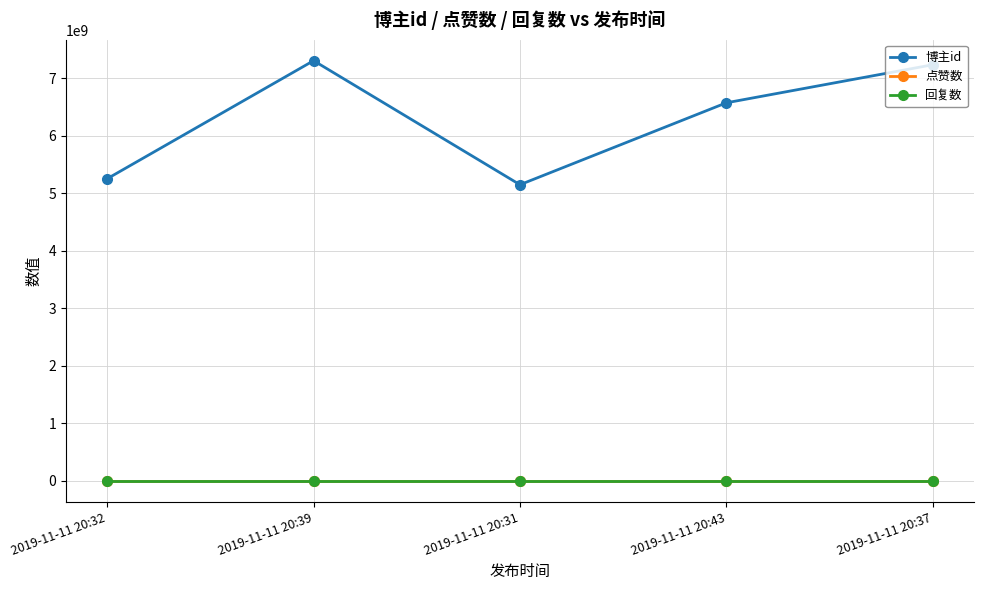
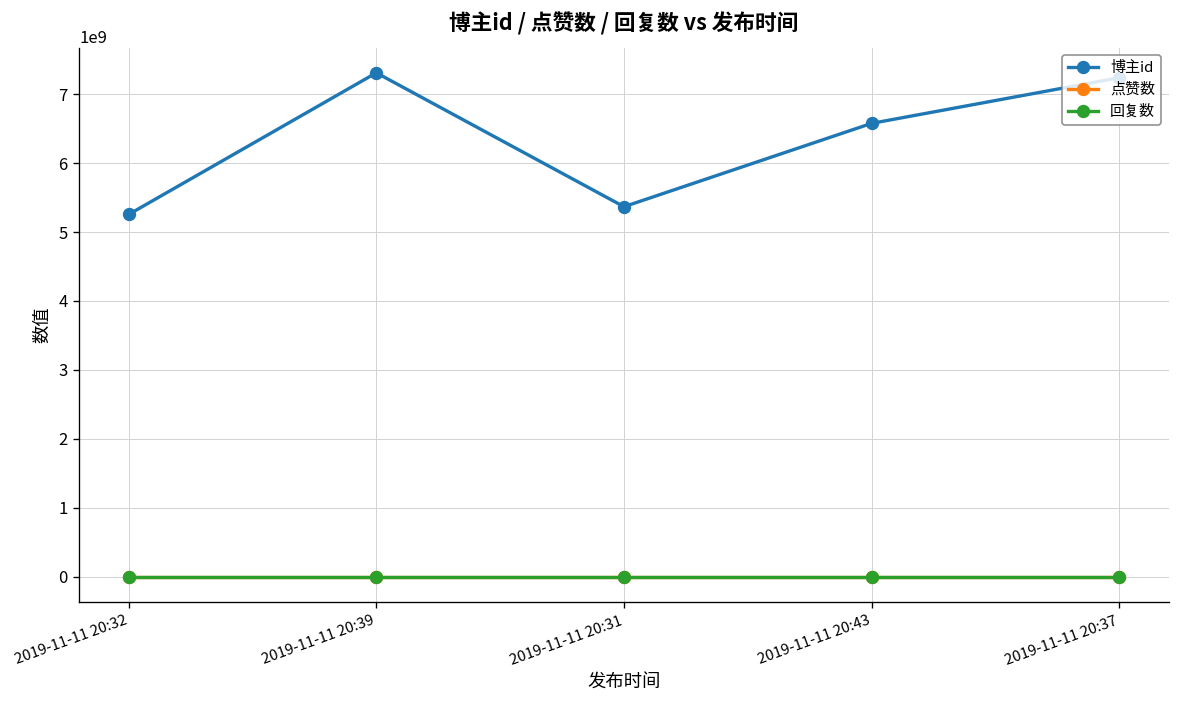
博主id, 2019-11-11 20:31: 5200000000 -> 5400000000
